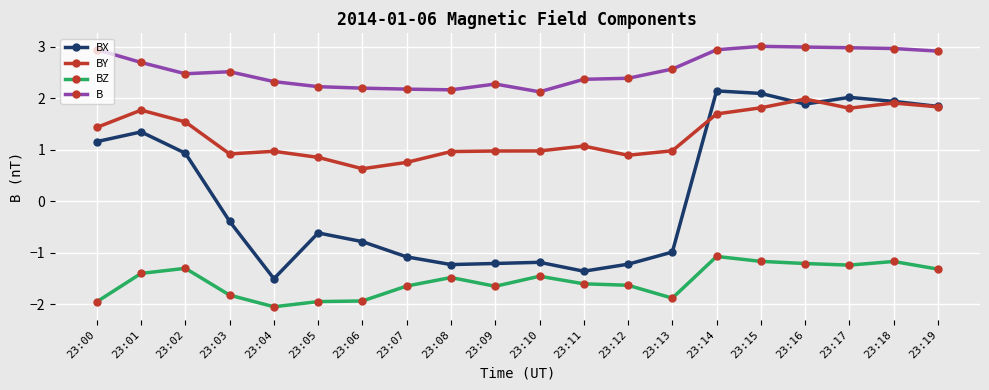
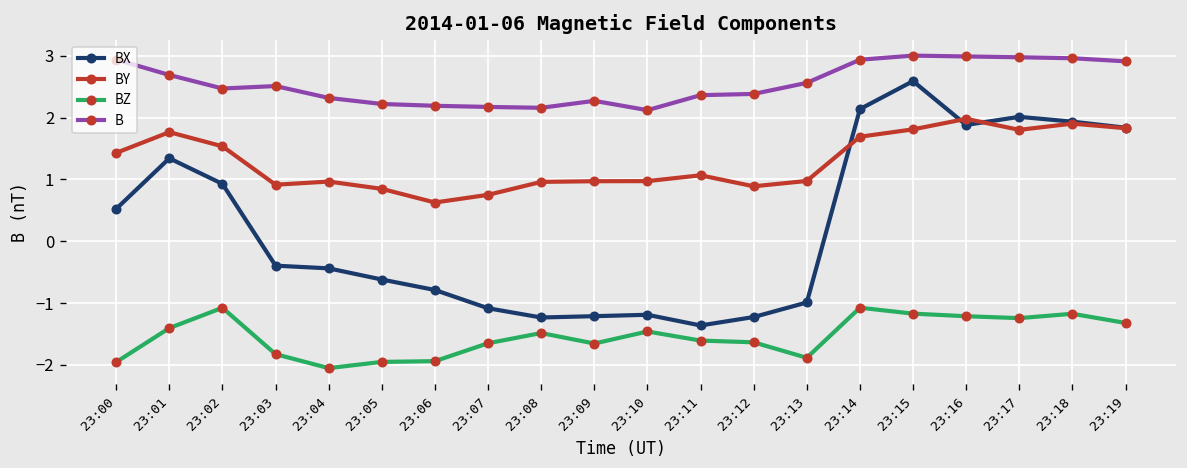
BX, 23:00: 1.2 -> 0.5
BZ, 23:02: -1.3 -> -1.1
BX, 23:04: -1.5 -> -0.4
BX, 23:15: 2.1 -> 2.6
